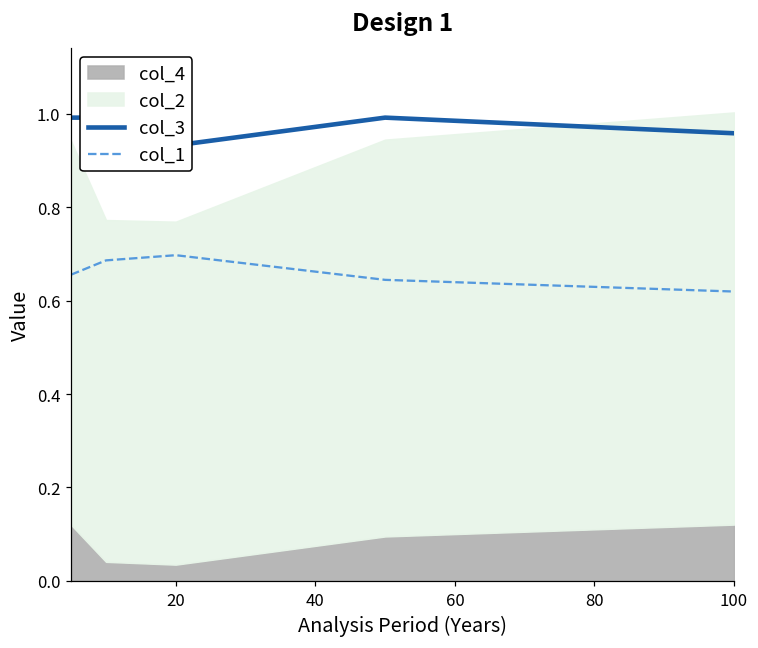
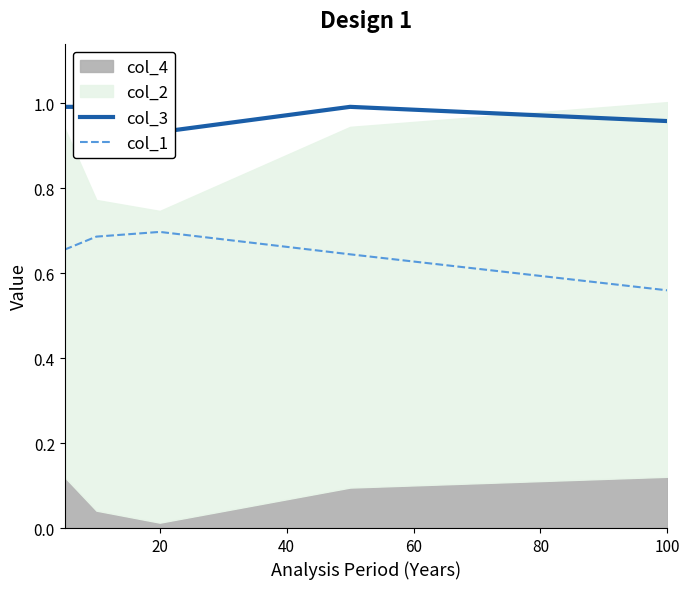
col_4, 20: 0.03 -> 0.01
col_1, 100: 0.62 -> 0.56
